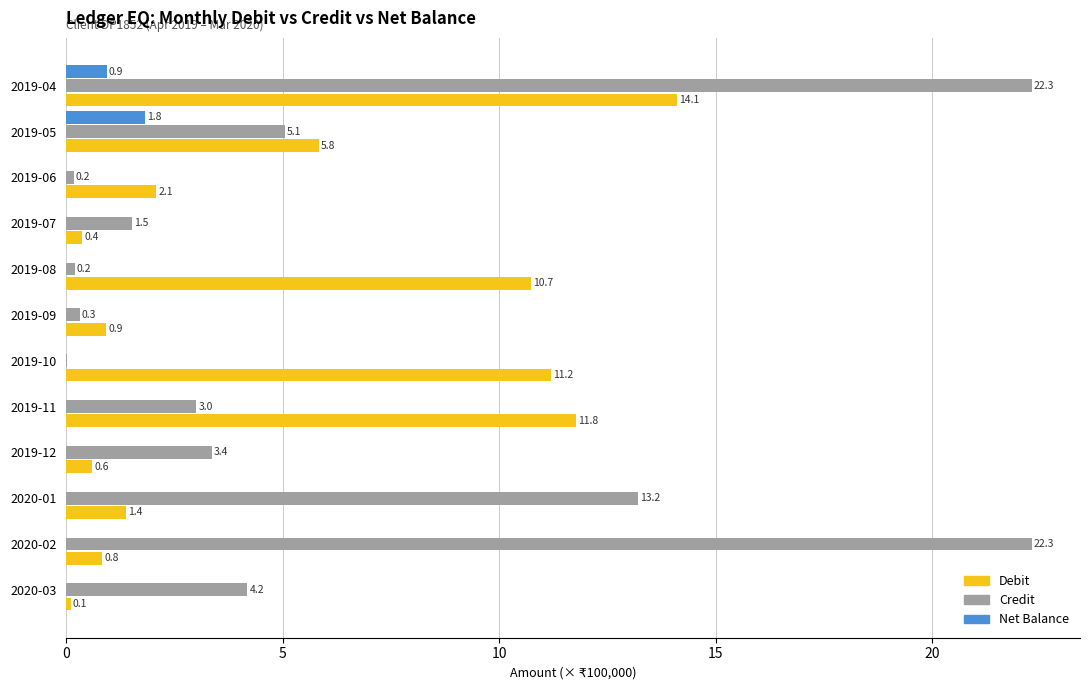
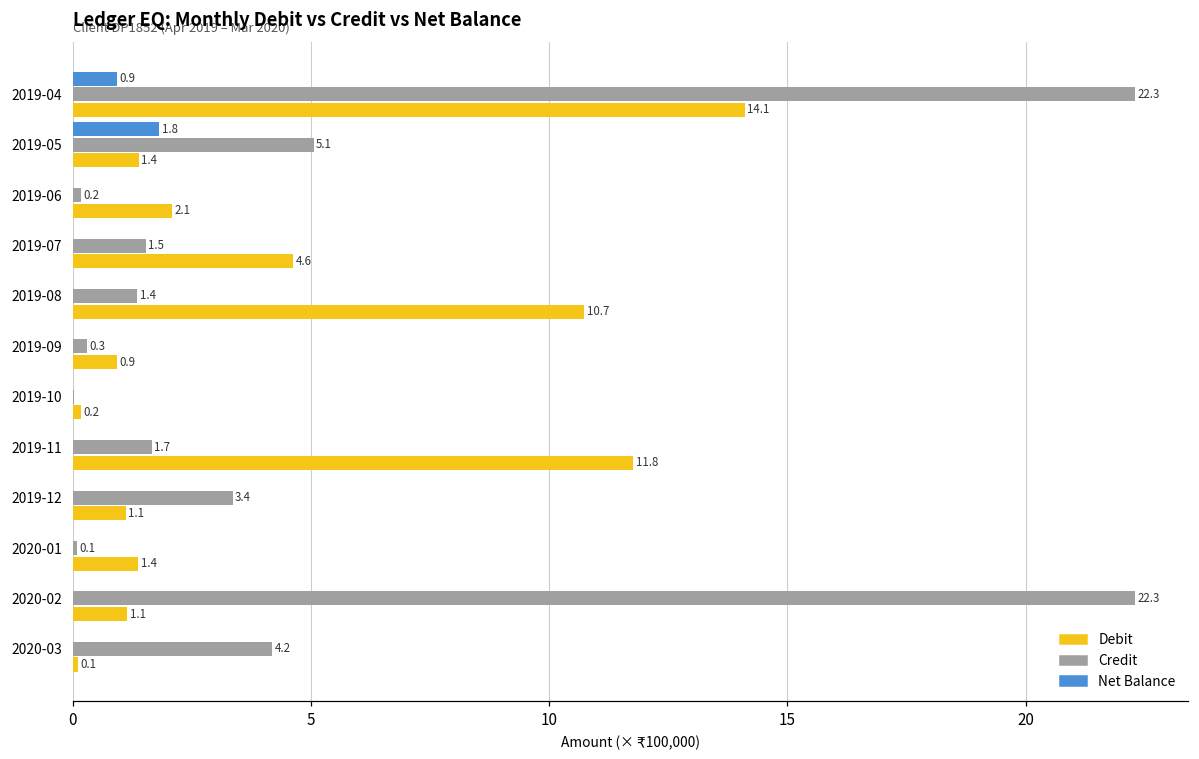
Debit, 2019-05: 5.8 -> 1.4
Debit, 2019-07: 0.4 -> 4.6
Credit, 2019-08: 0.2 -> 1.4
Debit, 2019-10: 11.2 -> 0.2
Credit, 2019-11: 3.0 -> 1.7
Debit, 2019-12: 0.6 -> 1.1
Credit, 2020-01: 13.2 -> 0.1
Debit, 2020-02: 0.8 -> 1.1
